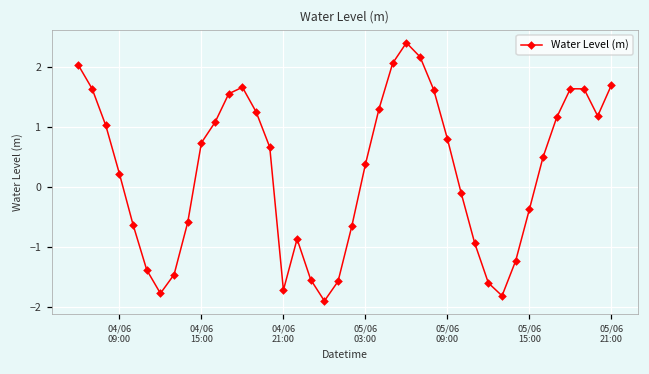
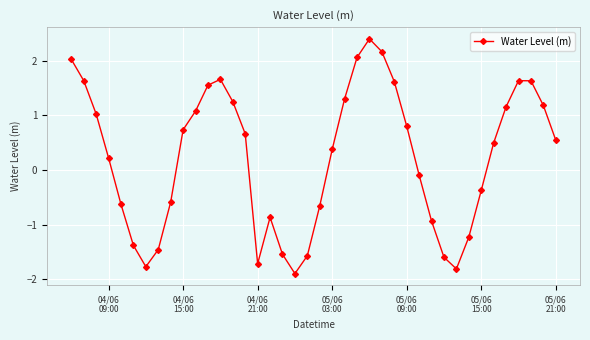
05/06 21:00: 1.7 -> 0.5
